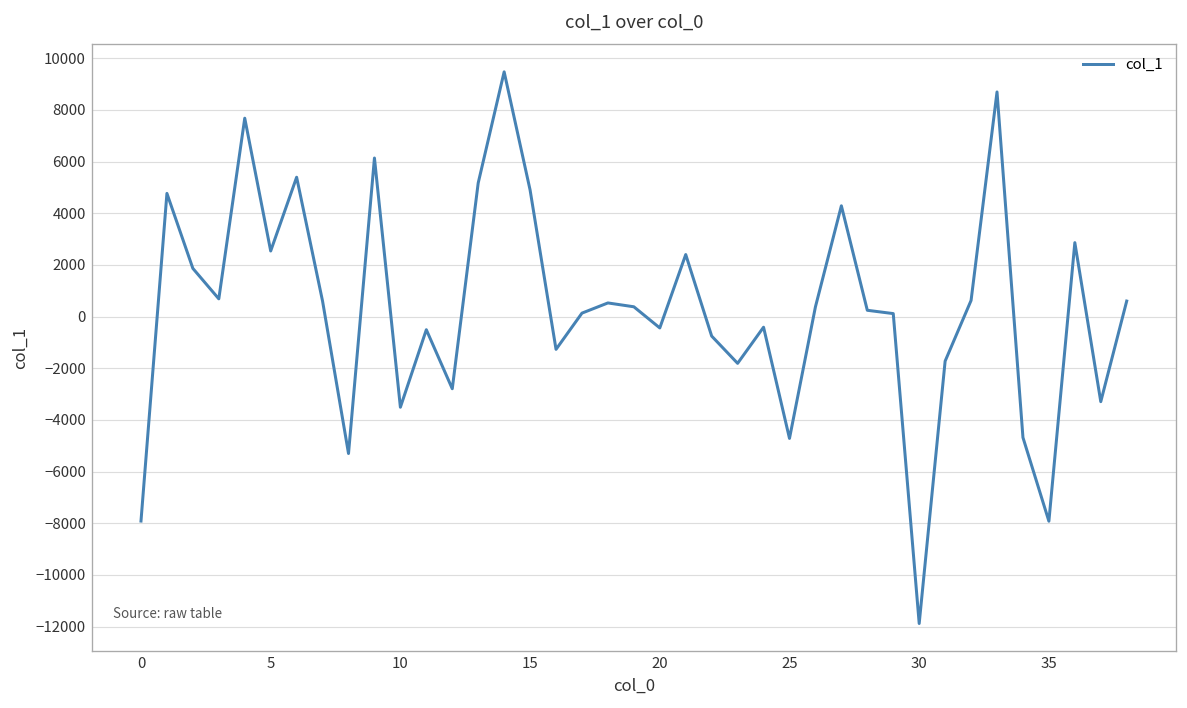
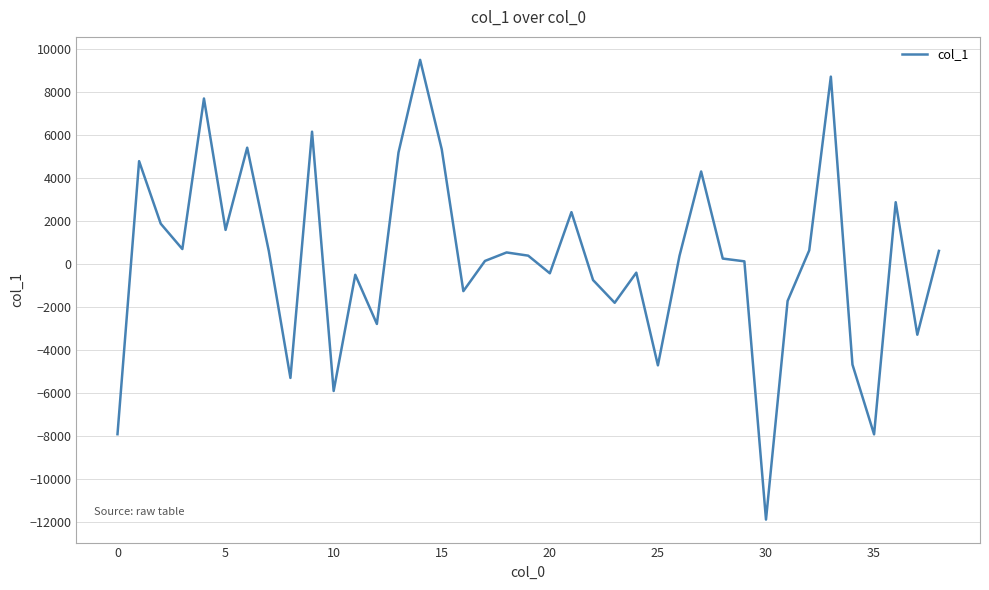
5: 2500 -> 1600
10: -3500 -> -5900
15: 4900 -> 5300
